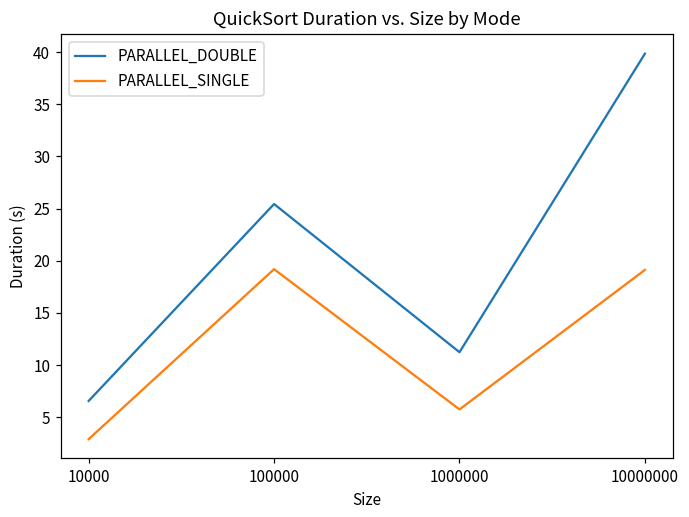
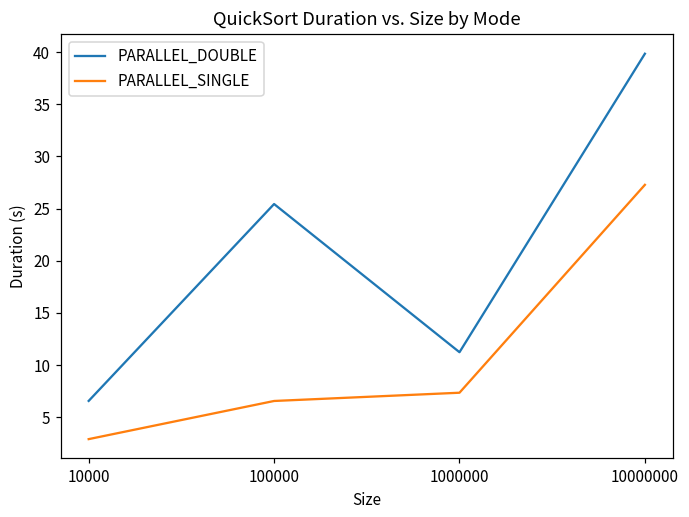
PARALLEL_SINGLE, 100000: 19 -> 7
PARALLEL_SINGLE, 1000000: 6 -> 7
PARALLEL_SINGLE, 10000000: 19 -> 27
